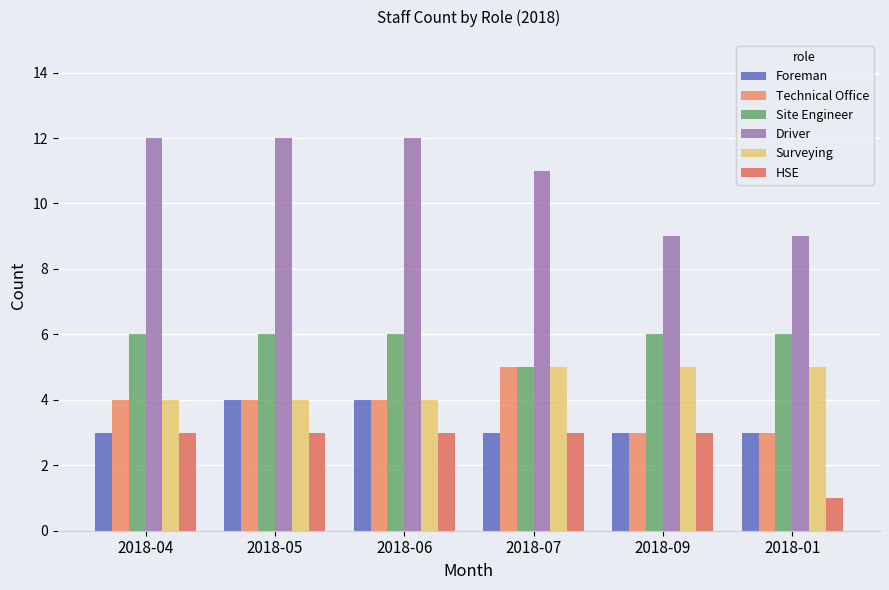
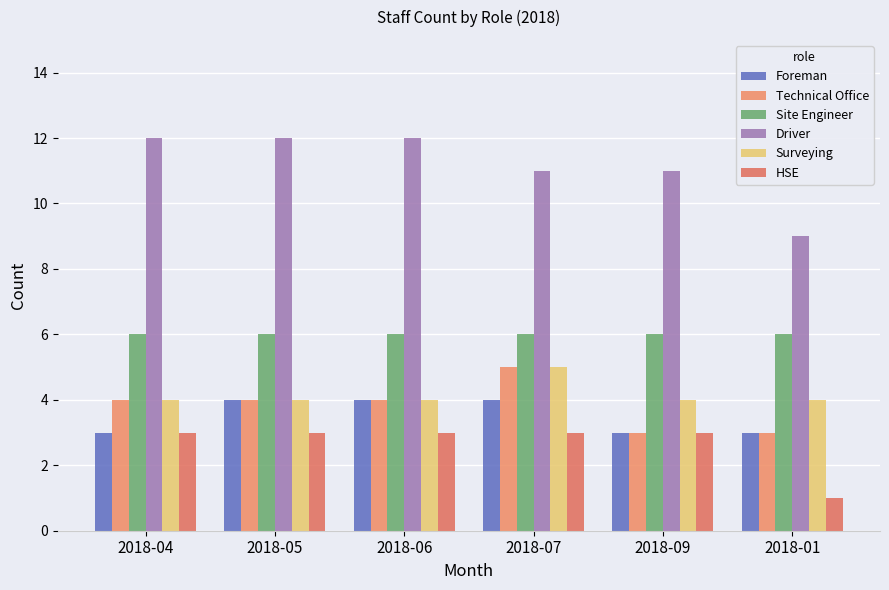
Foreman, 2018-07: 3 -> 4
Site Engineer, 2018-07: 5 -> 6
Driver, 2018-09: 9 -> 11
Surveying, 2018-09: 5 -> 4
Surveying, 2018-01: 5 -> 4
